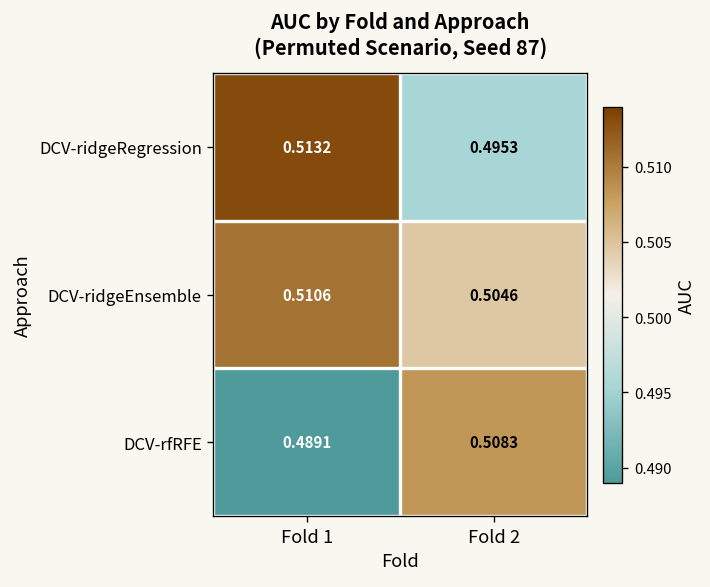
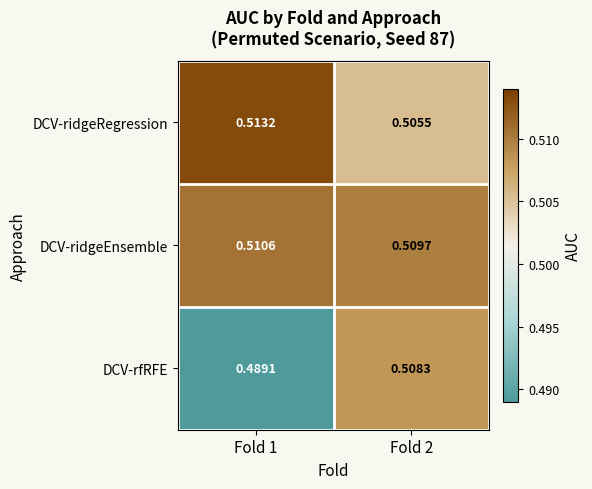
DCV-ridgeRegression, Fold 2: 0.4953 -> 0.5055
DCV-ridgeEnsemble, Fold 2: 0.5046 -> 0.5097
